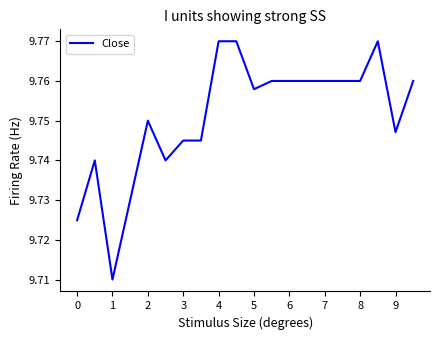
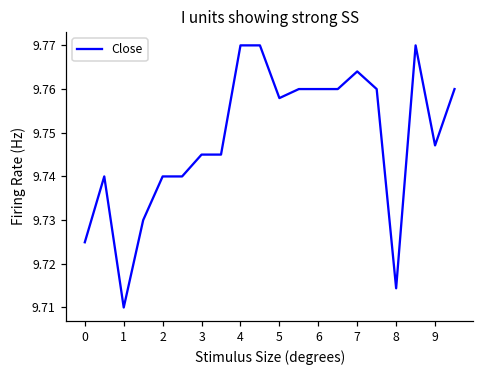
2: 9.75 -> 9.74
7: 9.760 -> 9.764
8: 9.760 -> 9.714
